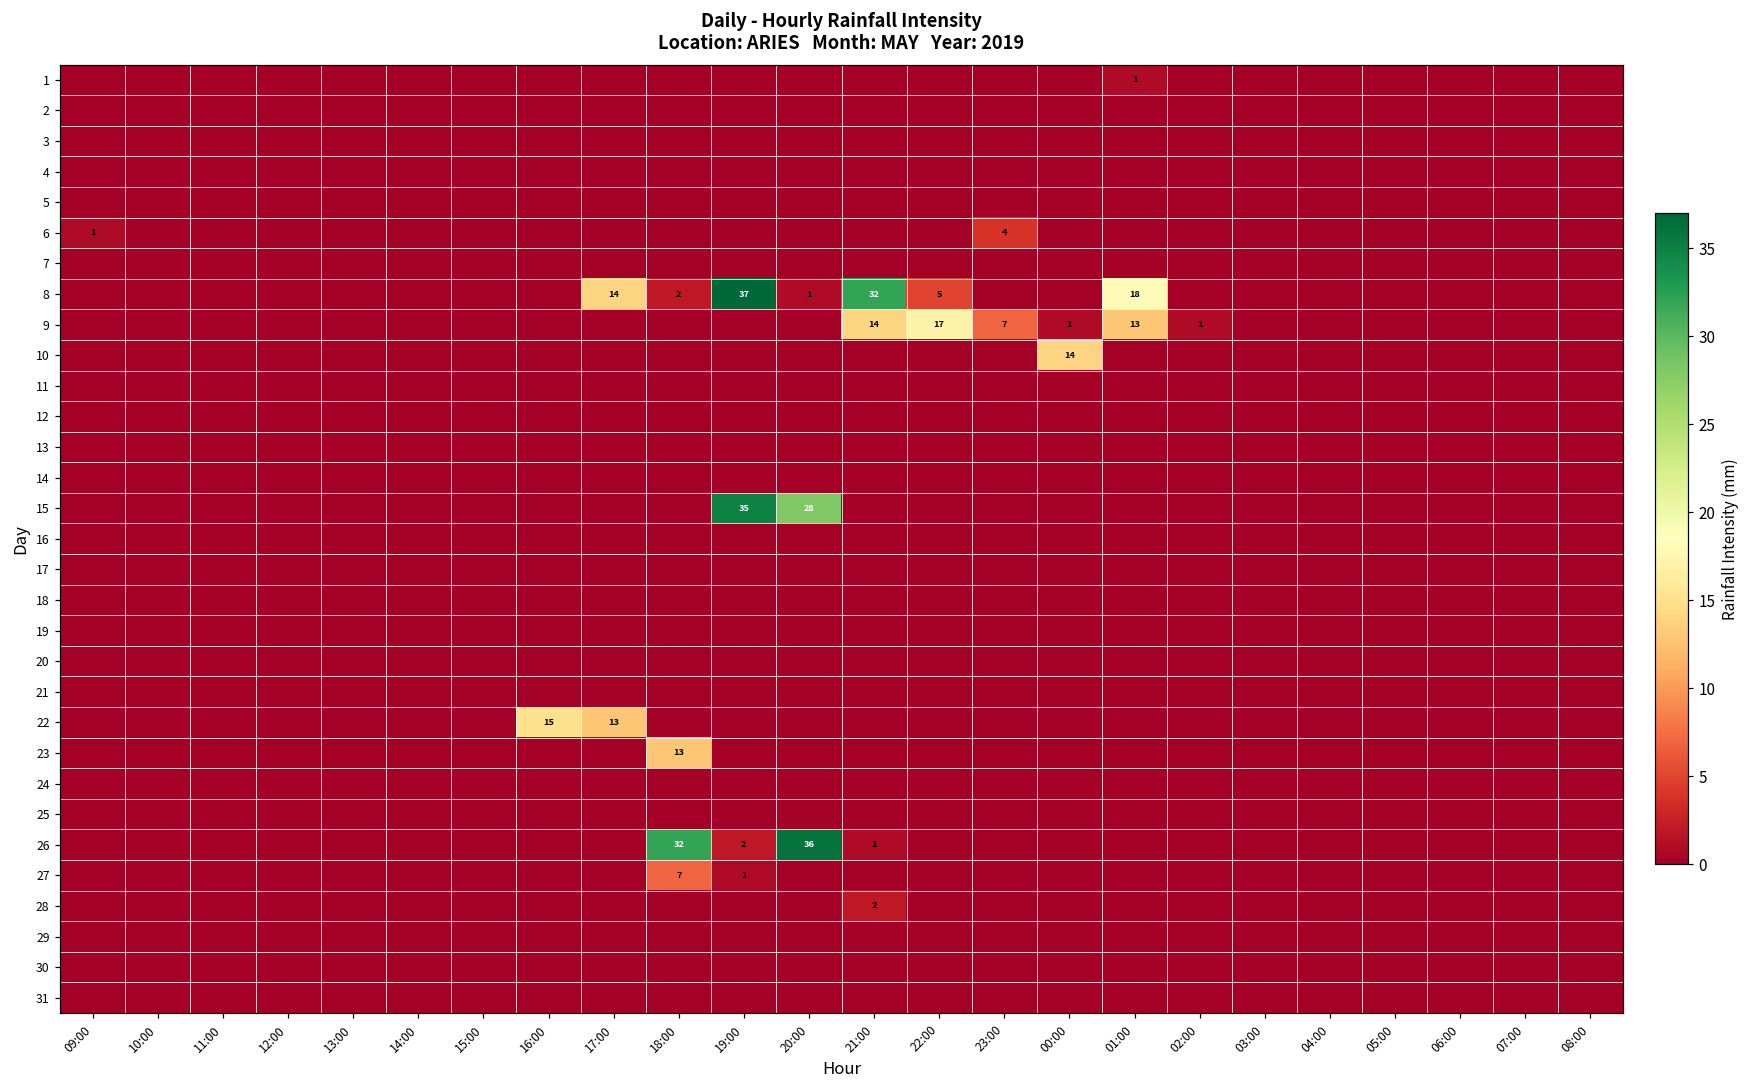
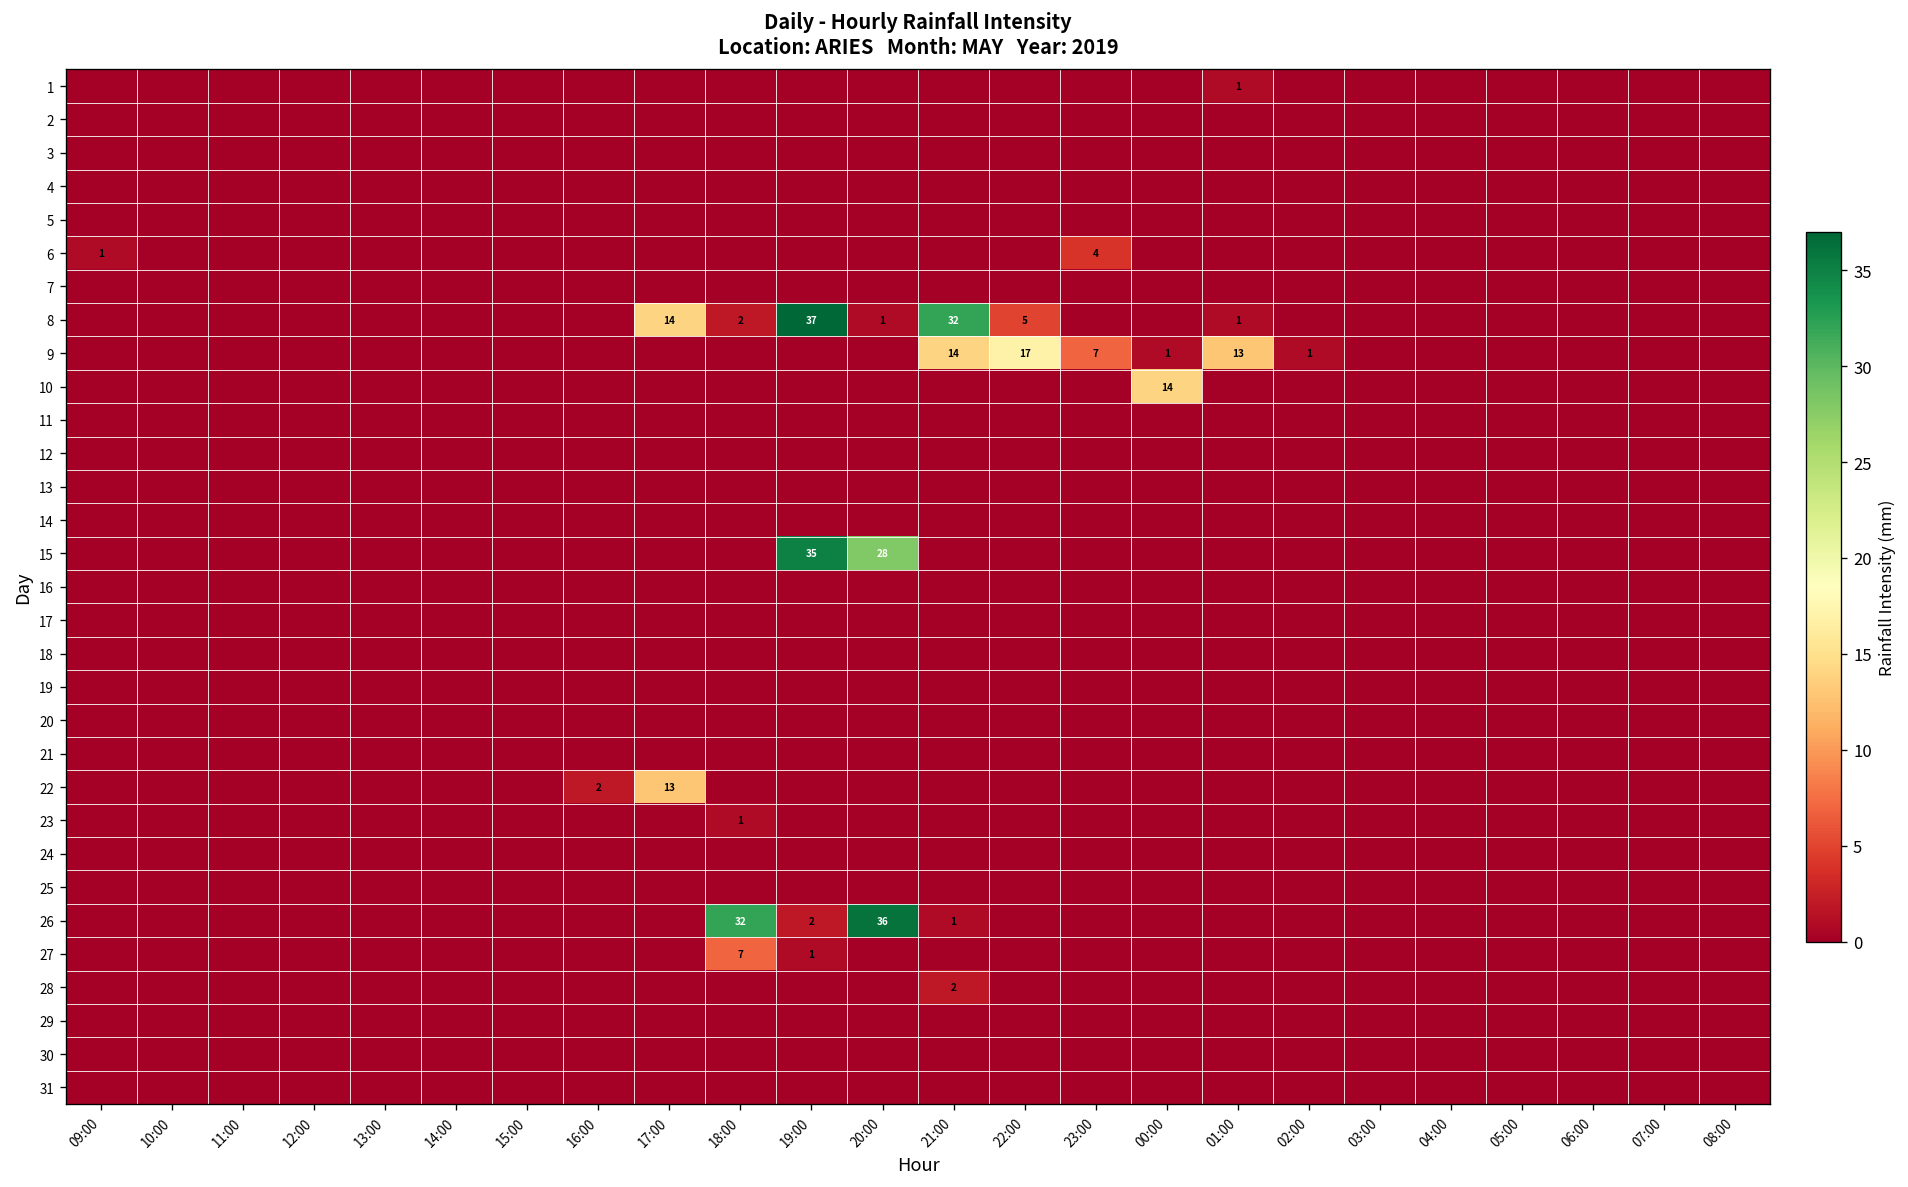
8, 01:00: 18 -> 1
22, 16:00: 15 -> 2
23, 18:00: 13 -> 1
